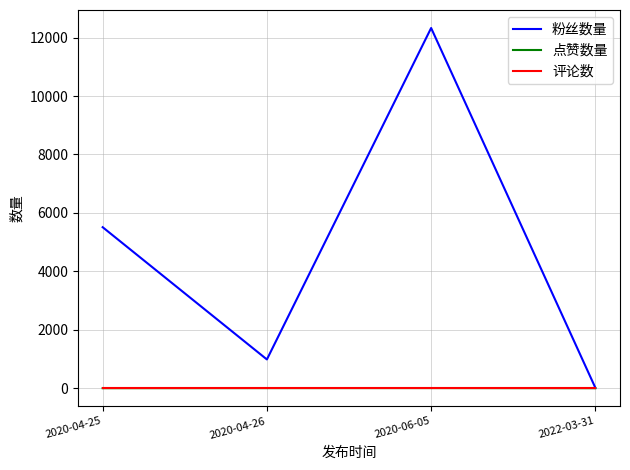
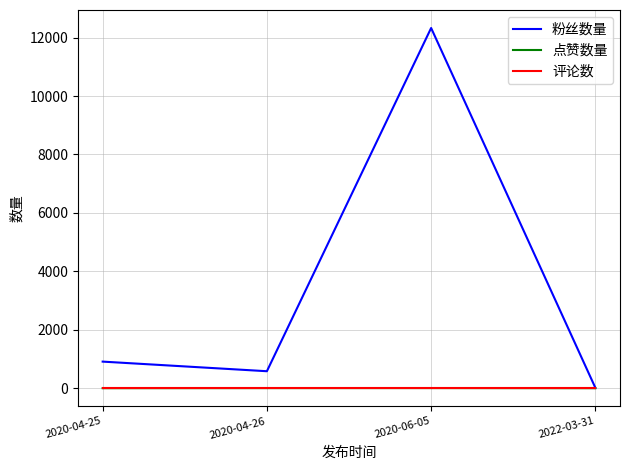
粉丝数量, 2020-04-25: 5500 -> 900
粉丝数量, 2020-04-26: 1000 -> 600
